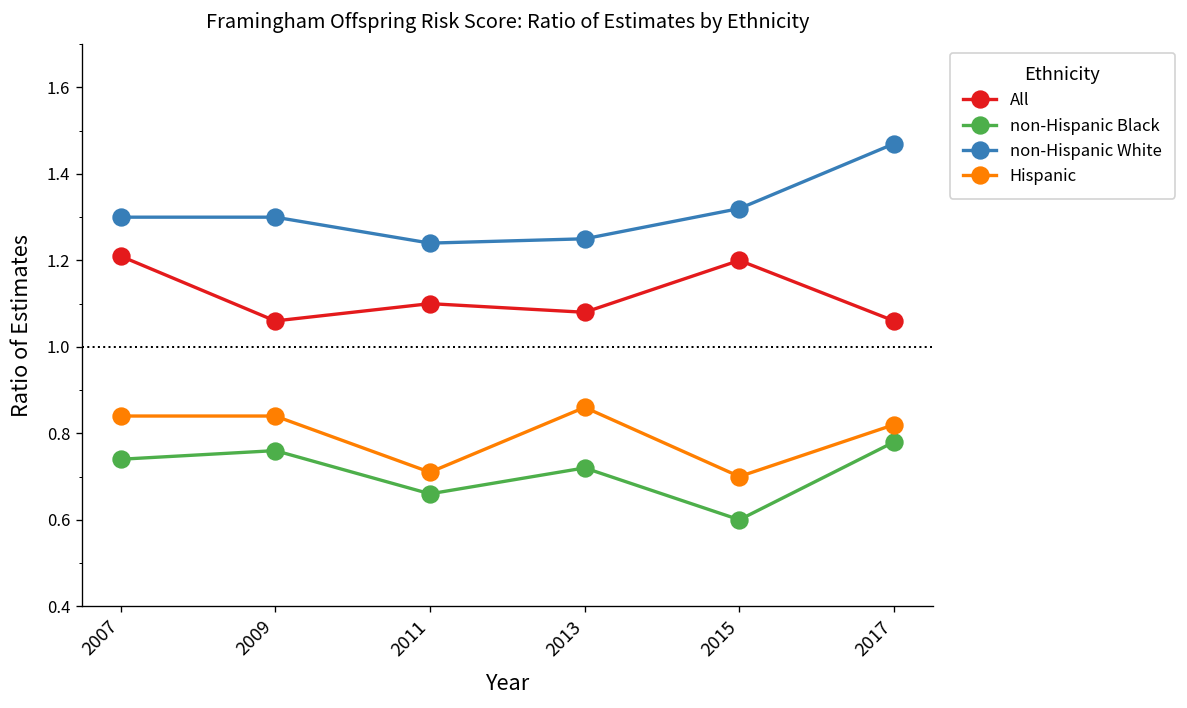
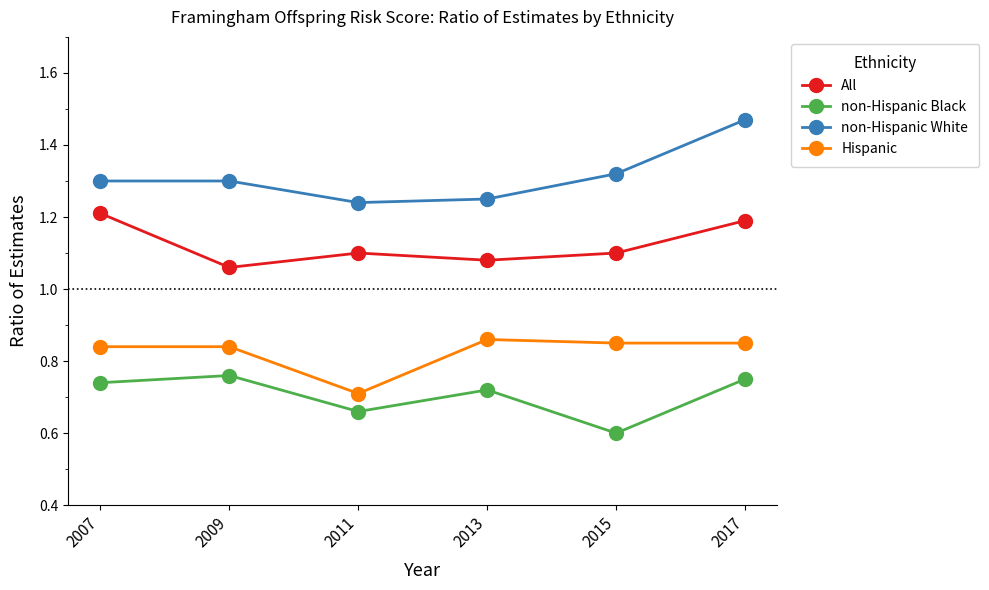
All, 2015: 1.2 -> 1.1
Hispanic, 2015: 0.70 -> 0.85
All, 2017: 1.06 -> 1.19
non-Hispanic Black, 2017: 0.78 -> 0.75
Hispanic, 2017: 0.82 -> 0.85
